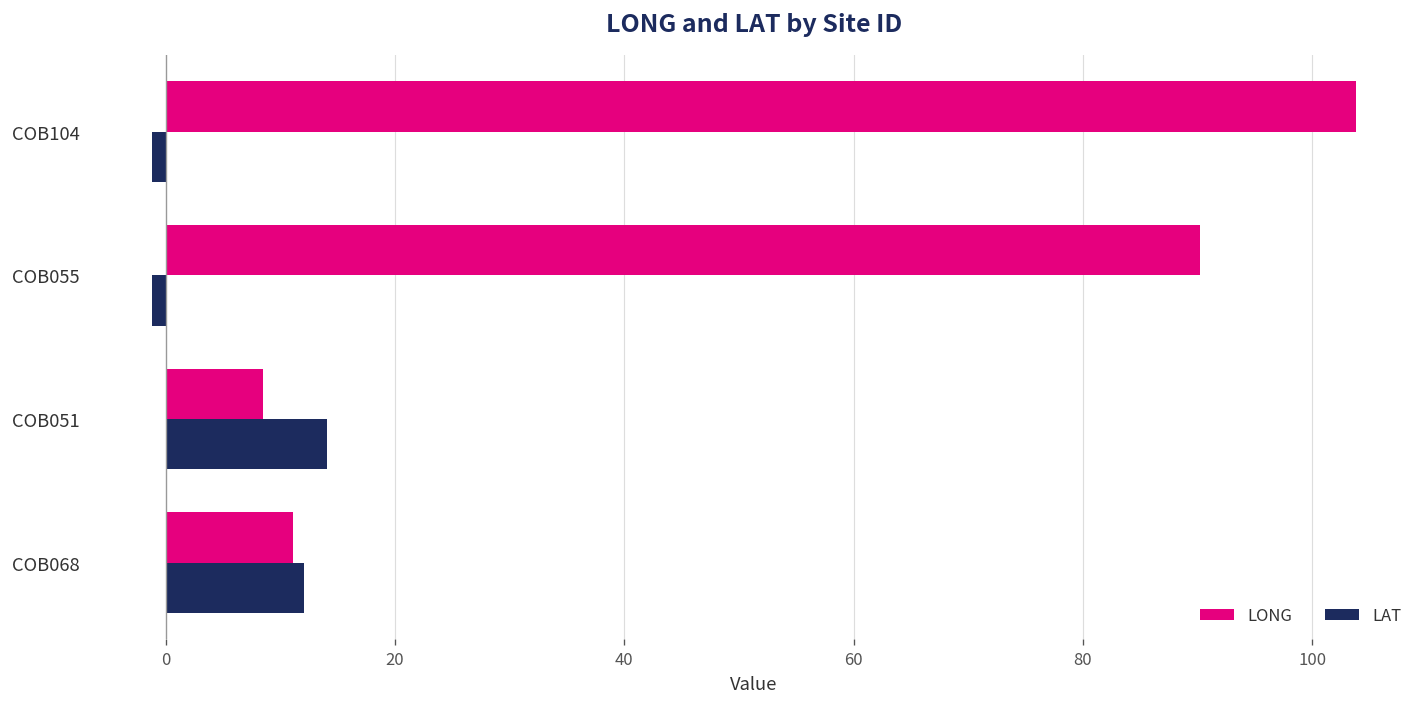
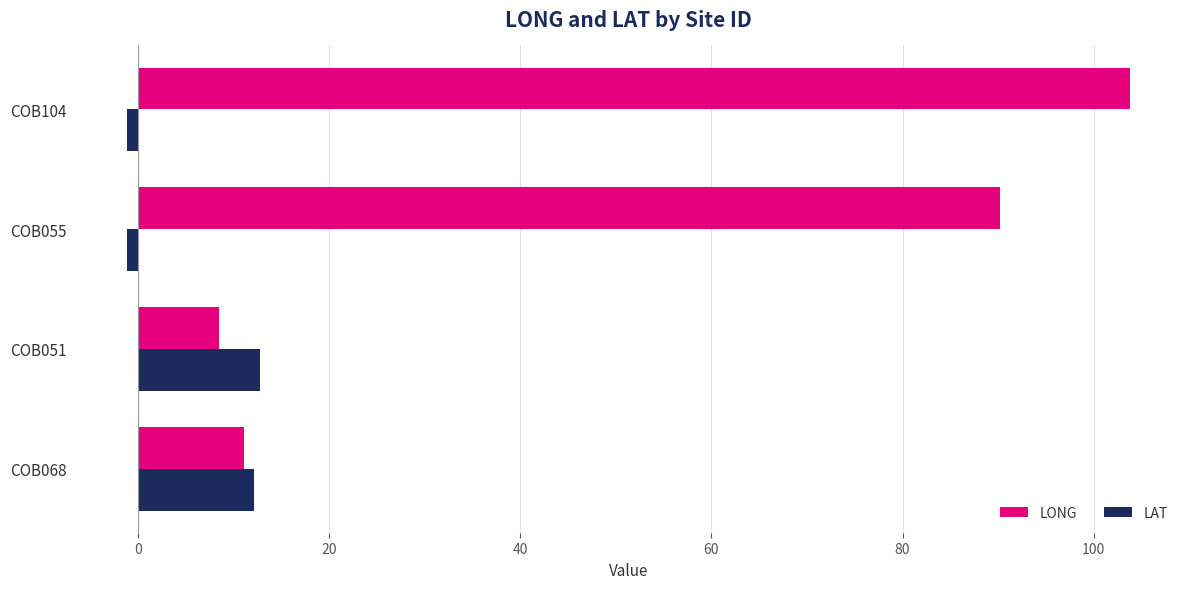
LAT, COB051: 14 -> 13
